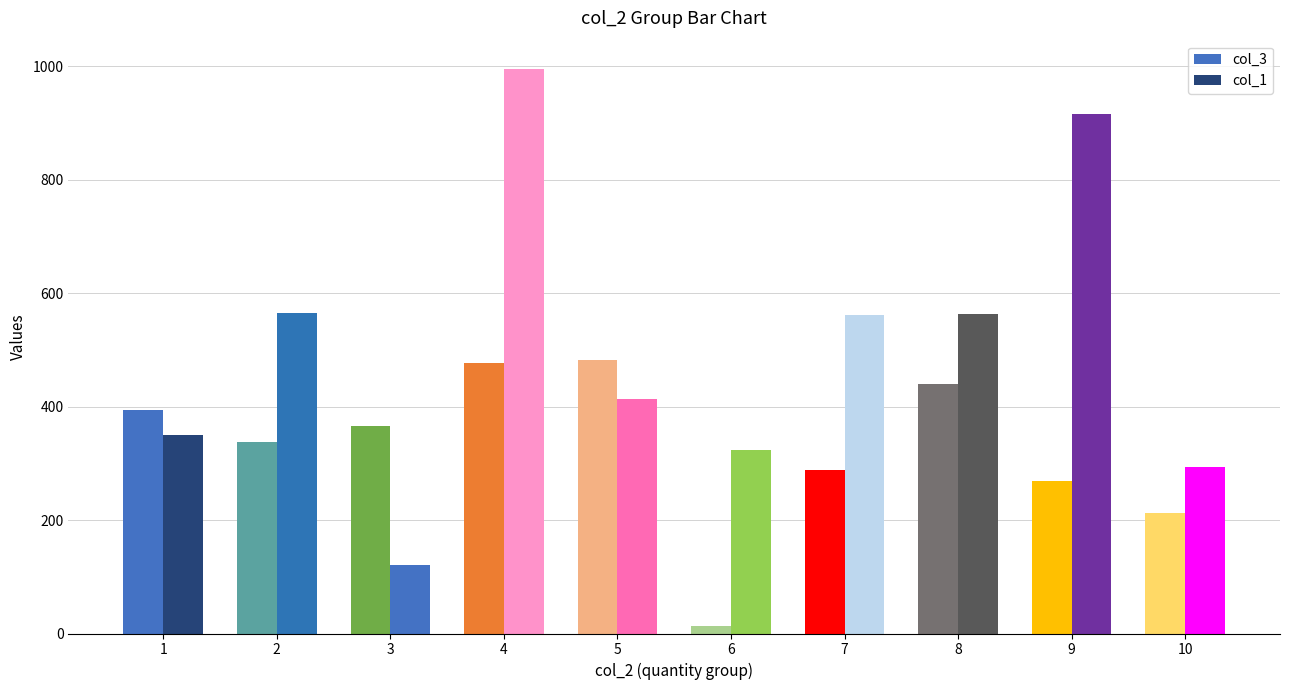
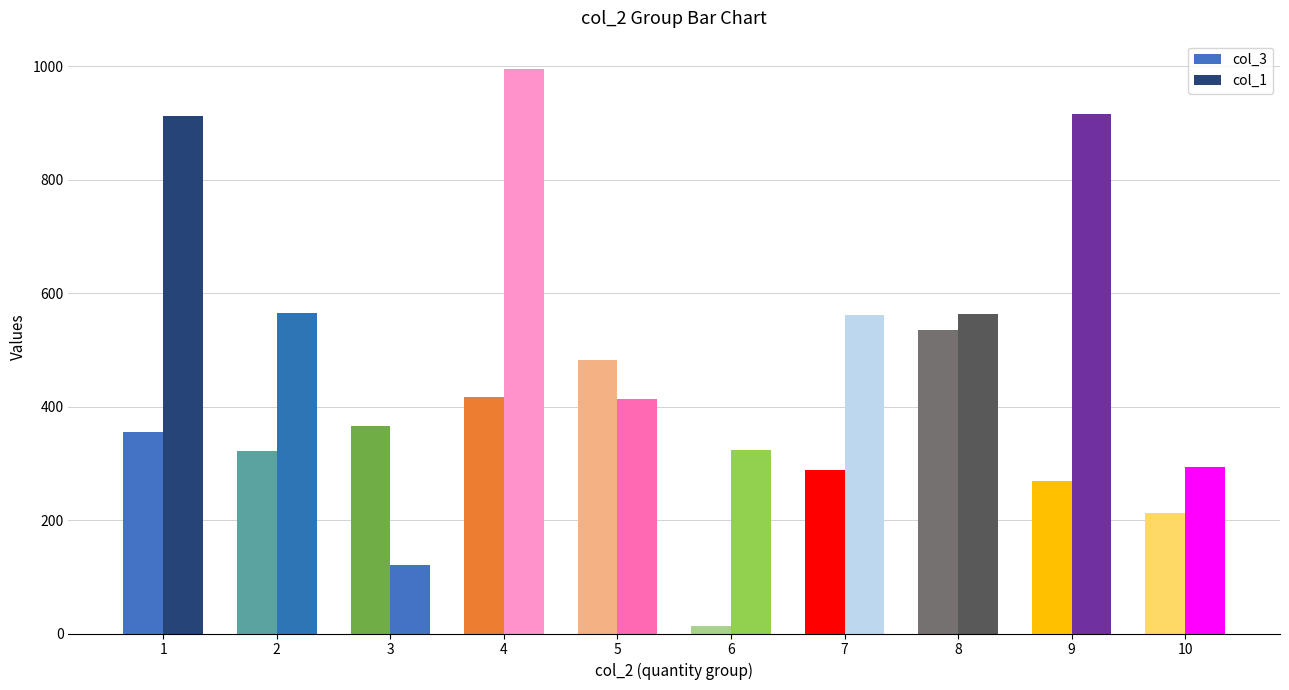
col_3, 1: 390 -> 360
col_1, 1: 350 -> 910
col_3, 2: 340 -> 320
col_3, 4: 480 -> 420
col_3, 8: 440 -> 530
